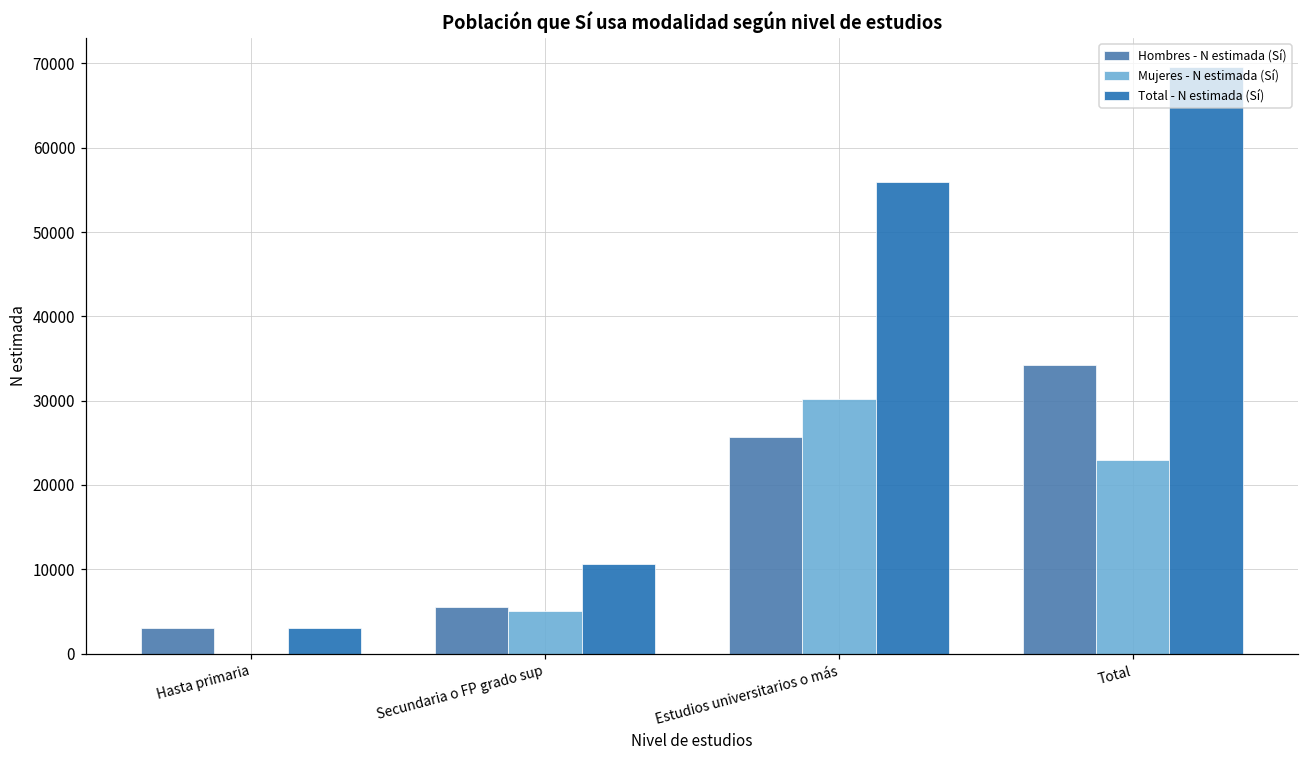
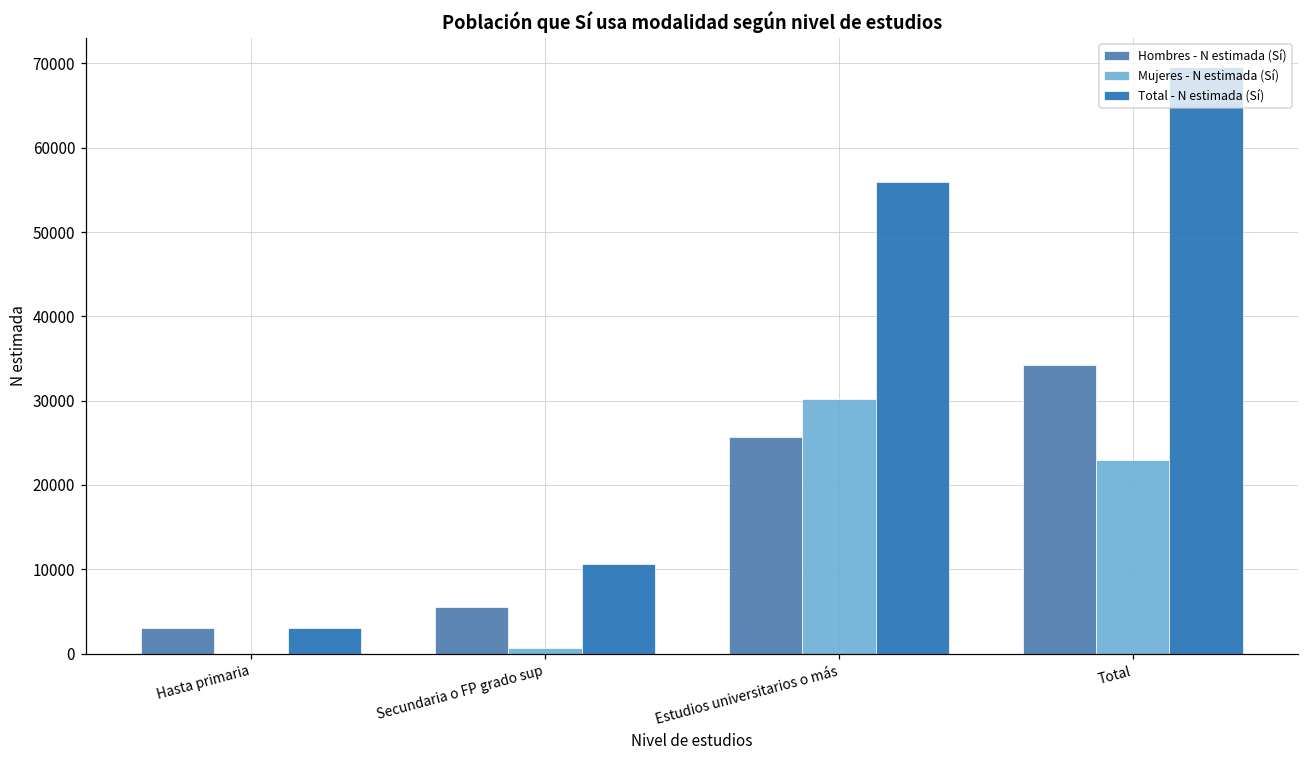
Mujeres - N estimada (Sí), Secundaria o FP grado sup: 5000 -> 1000
